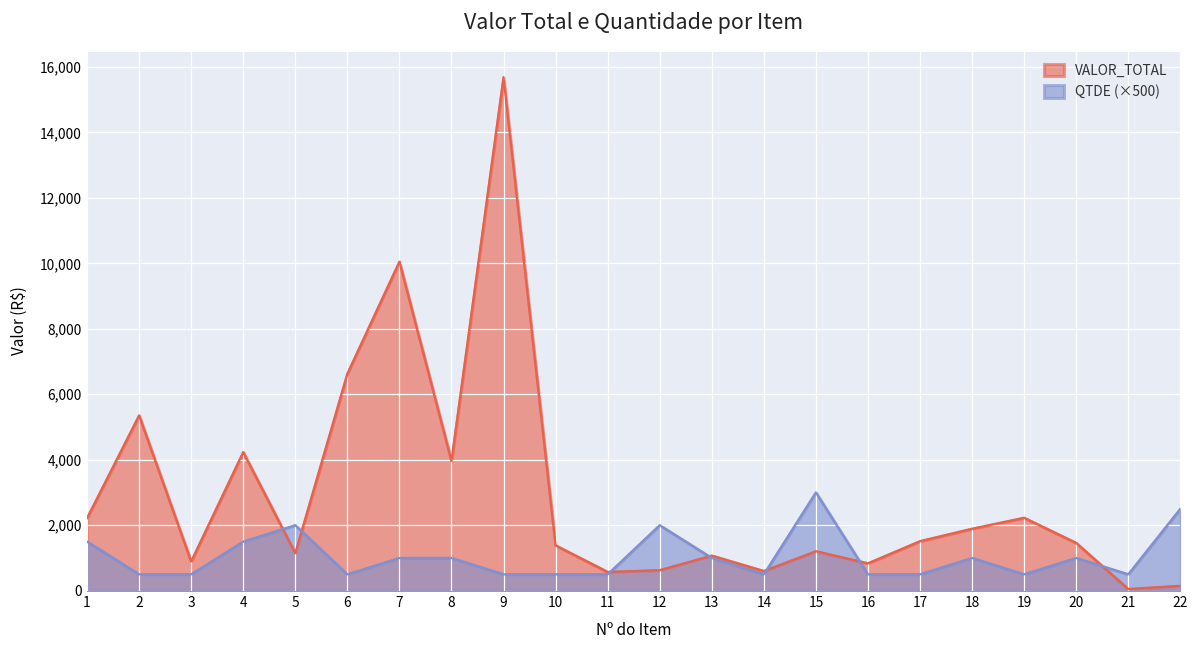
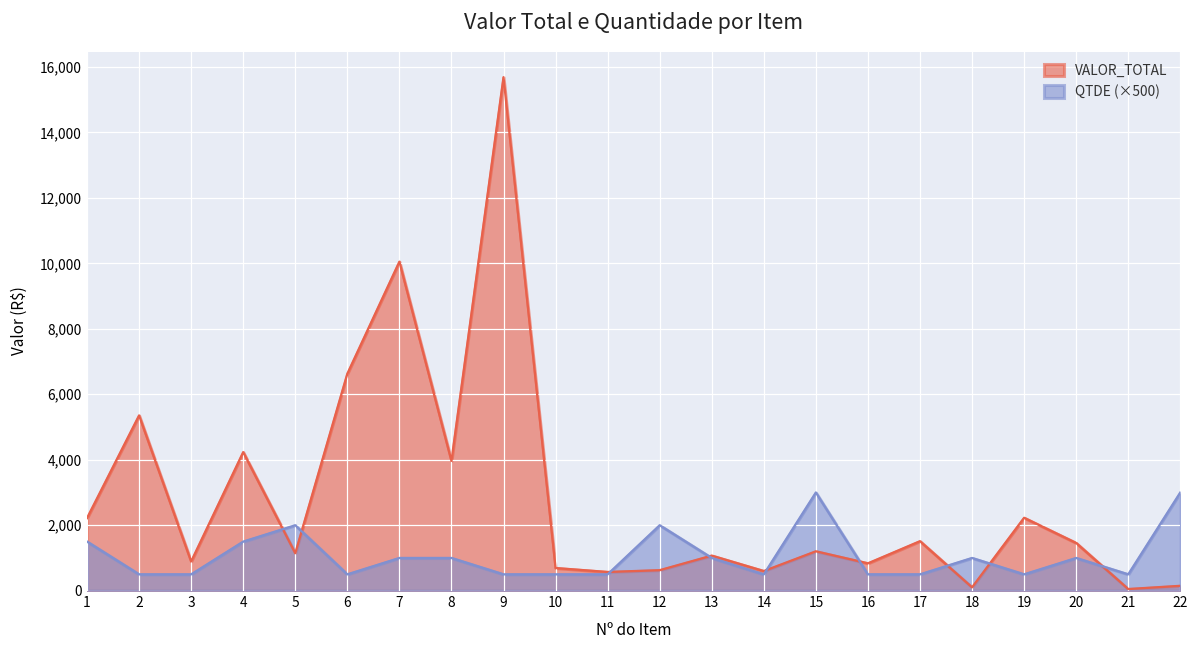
VALOR_TOTAL, 10: 1,400 -> 700
VALOR_TOTAL, 18: 1,900 -> 100
QTDE (×500), 22: 2,500 -> 3,000
